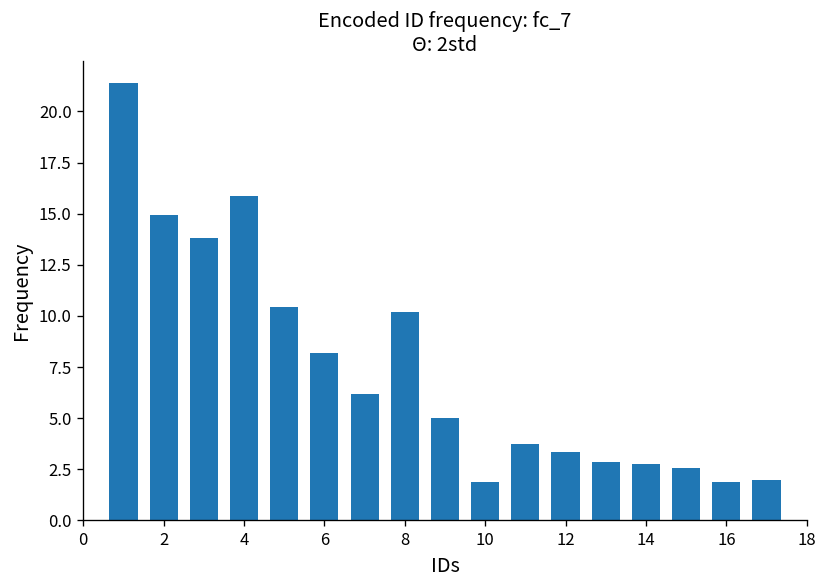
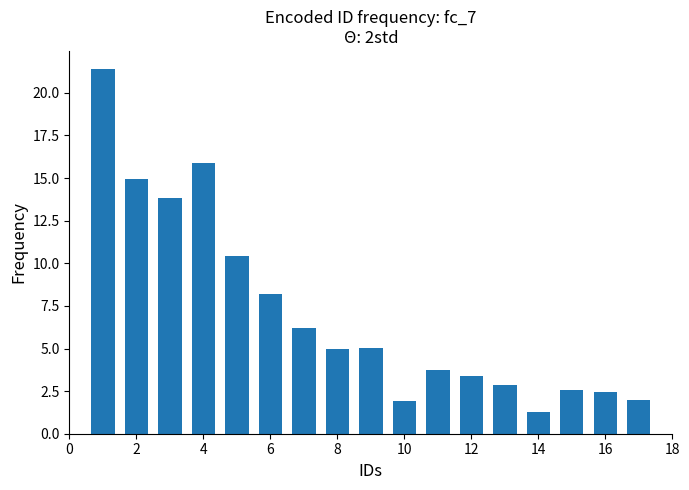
8: 10.2 -> 5.0
14: 2.7 -> 1.3
16: 1.9 -> 2.4
